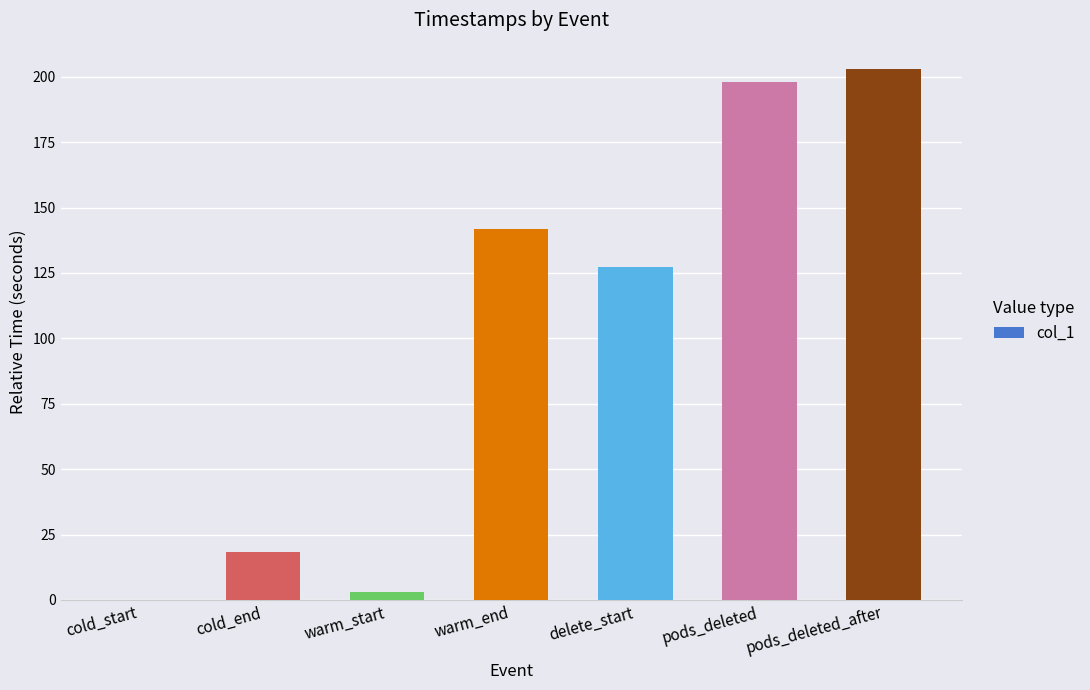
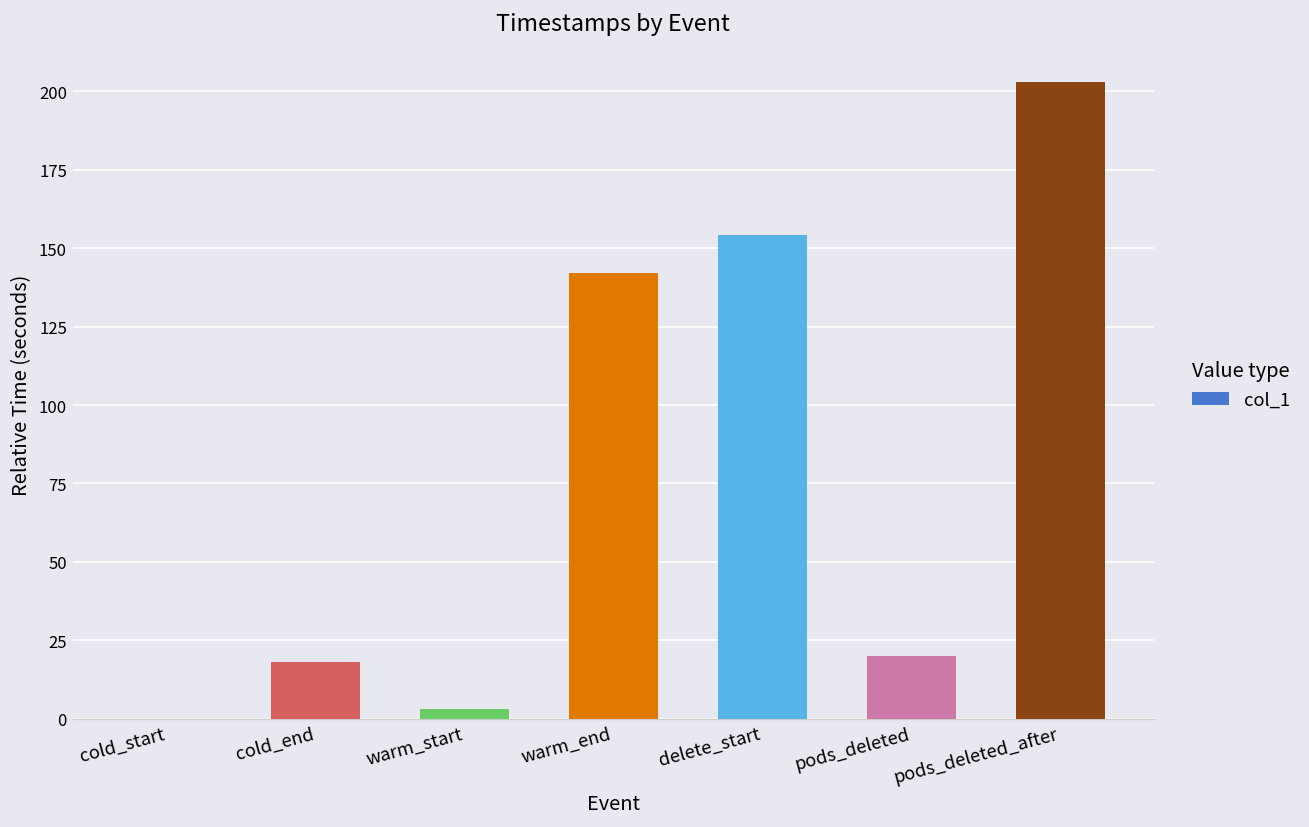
delete_start: 127 -> 154
pods_deleted: 198 -> 20
